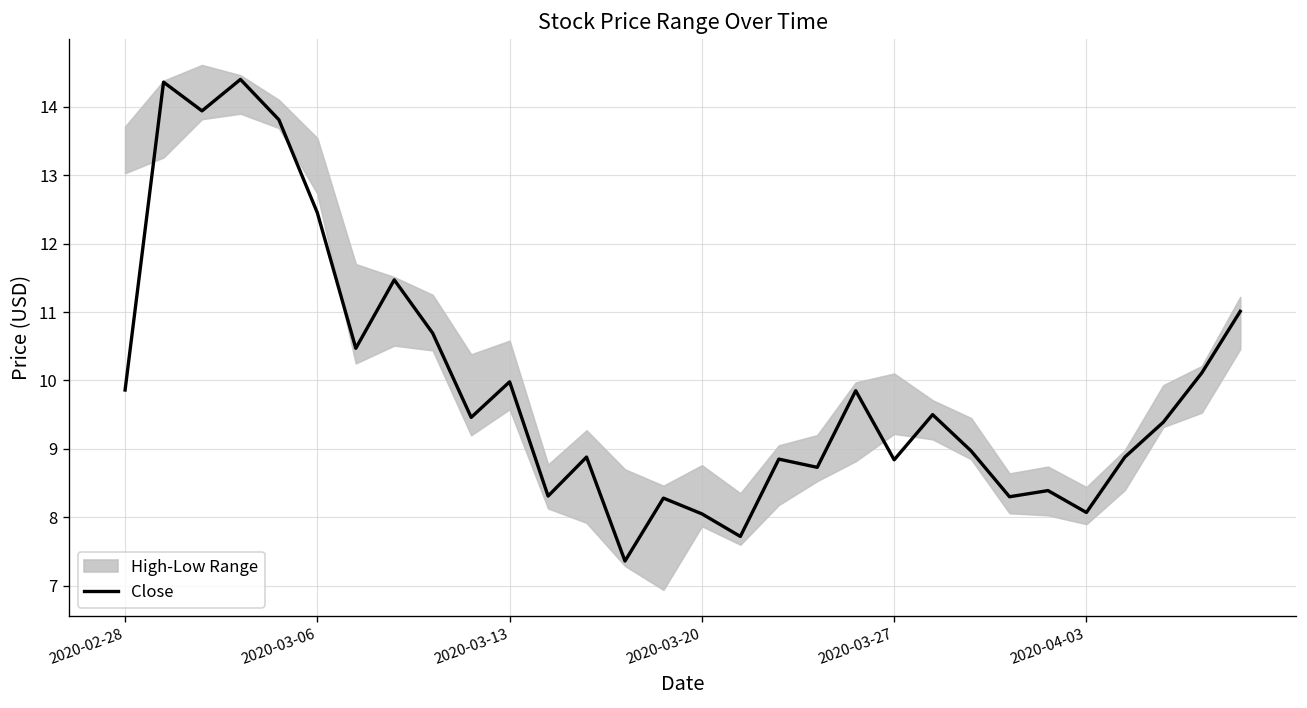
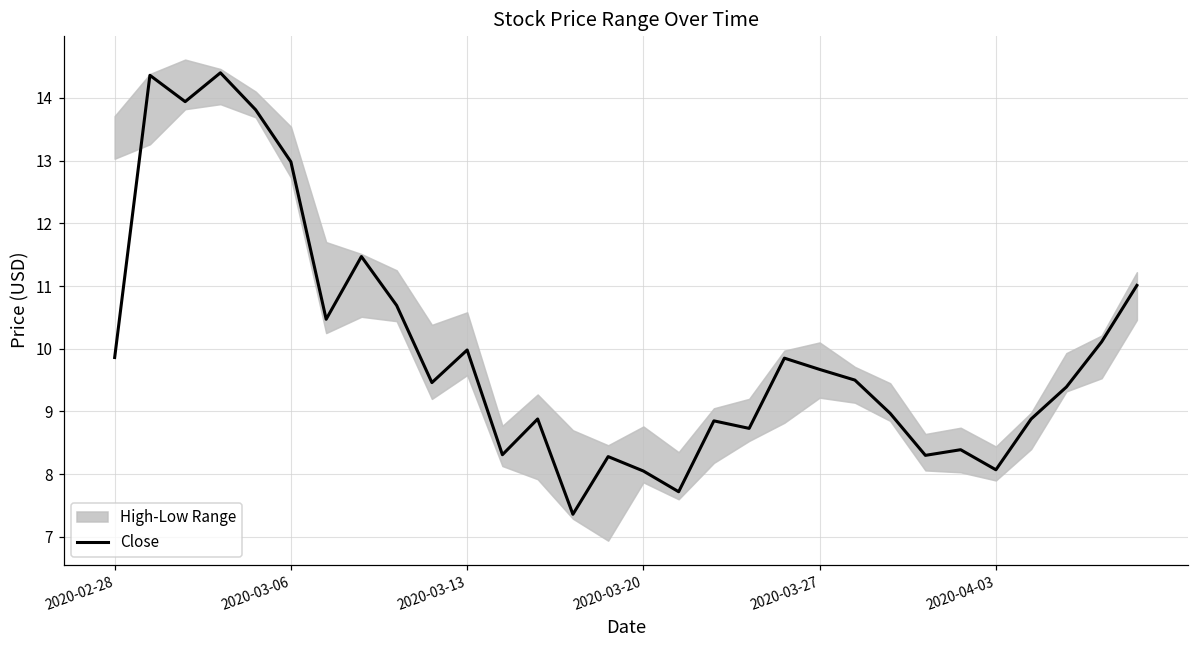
Close, 2020-03-06: 12.5 -> 13.0
Close, 2020-03-27: 8.8 -> 9.7
